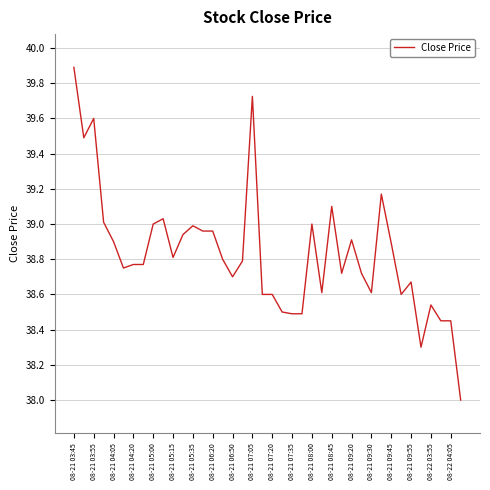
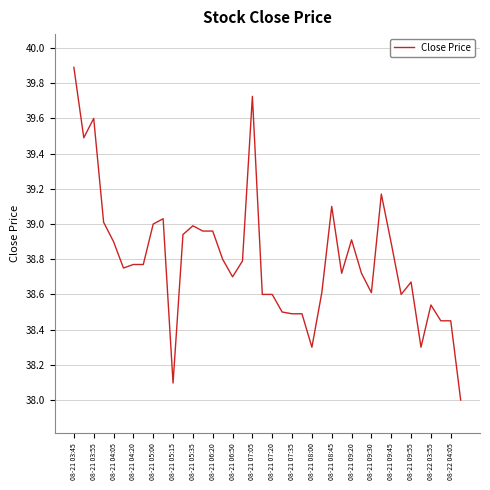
08-21 05:15: 38.81 -> 38.10
08-21 08:00: 39.0 -> 38.3
